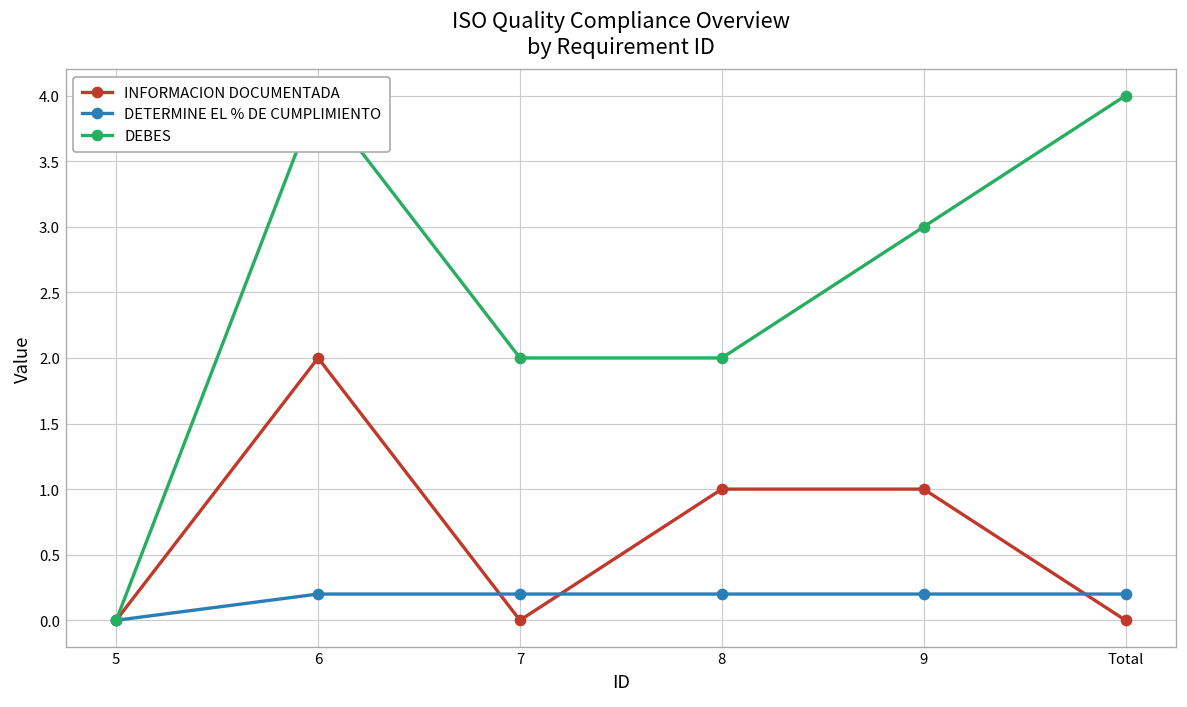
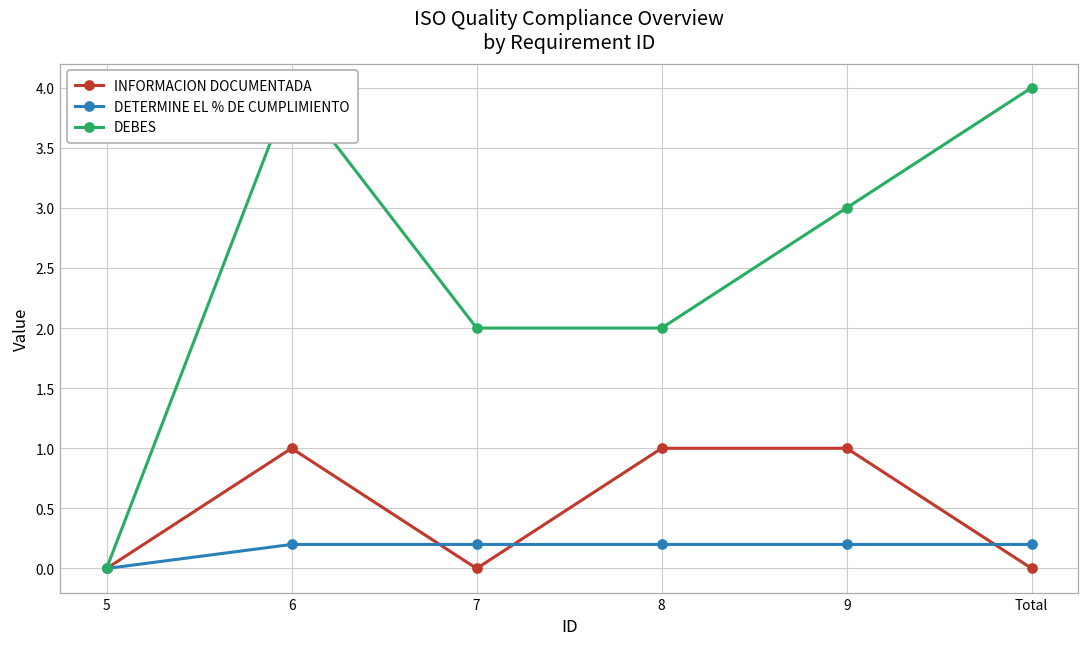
INFORMACION DOCUMENTADA, 6: 2 -> 1
